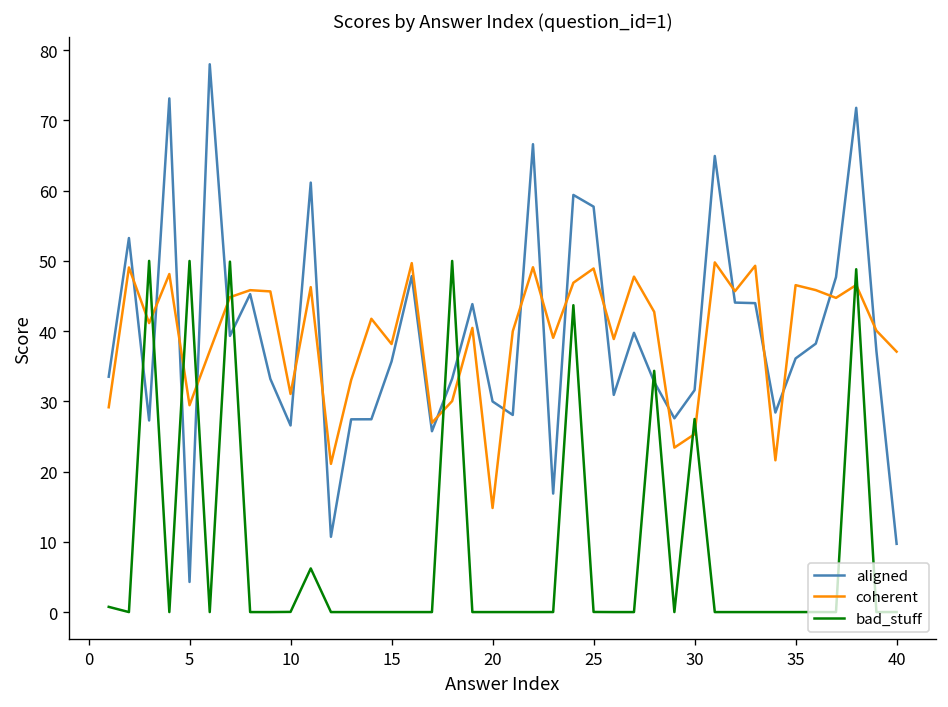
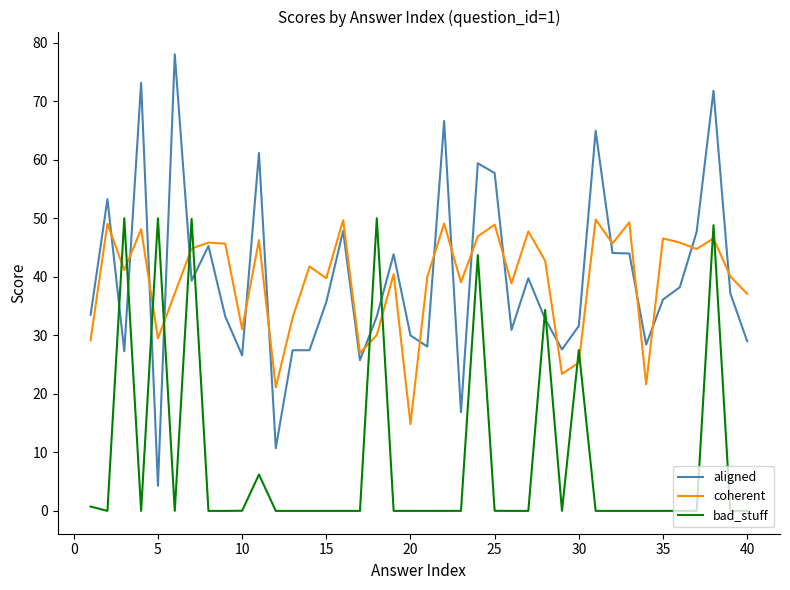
coherent, 15: 38 -> 40
aligned, 40: 10 -> 29
